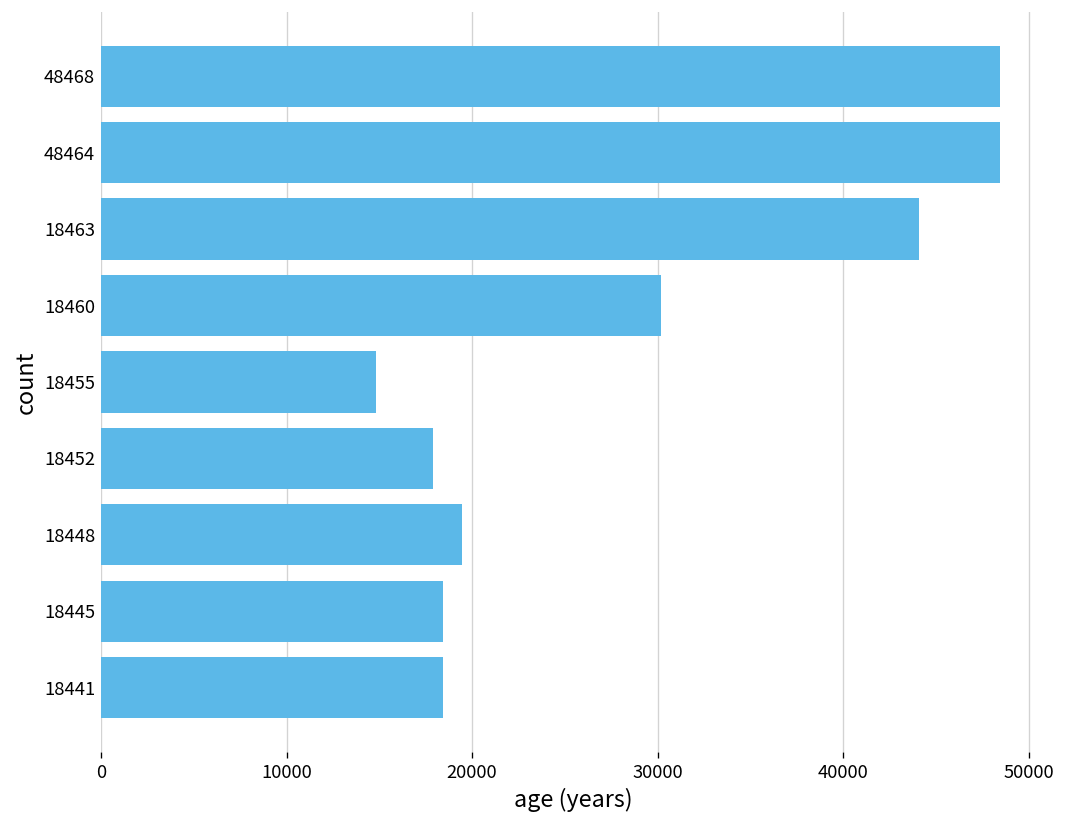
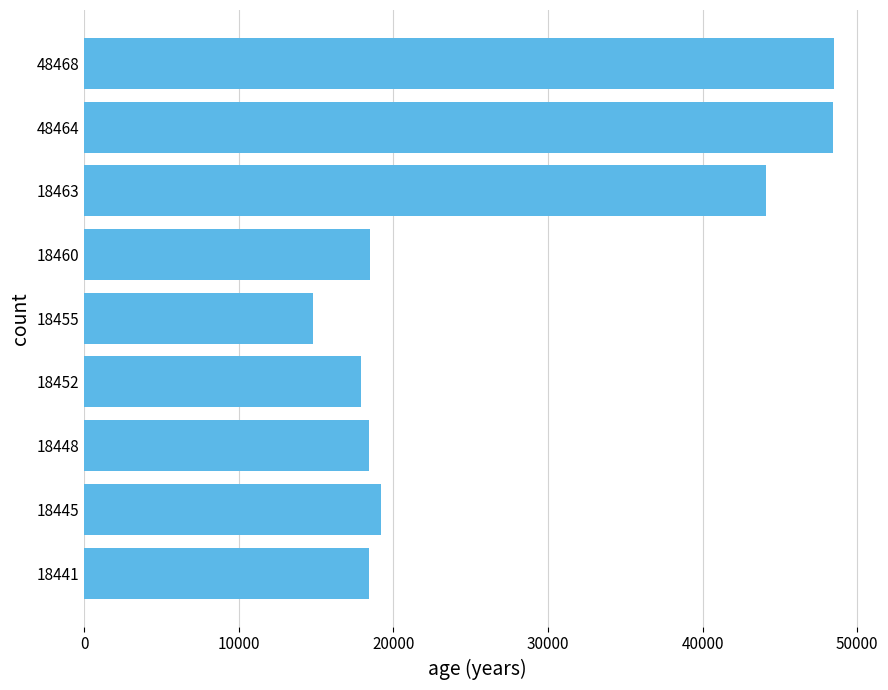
18460: 30200 -> 18500
18448: 19500 -> 18400
18445: 18400 -> 19200
